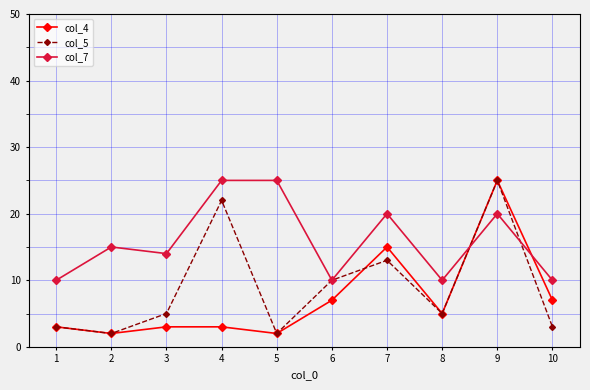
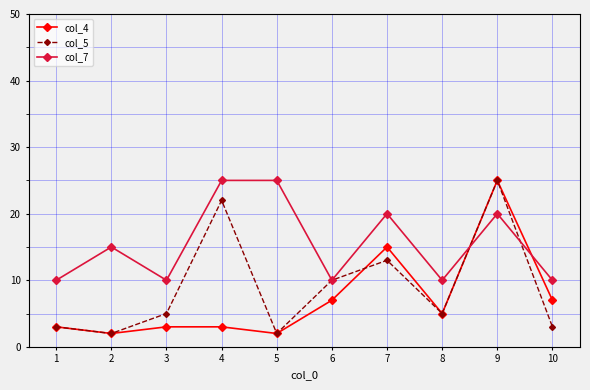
col_7, 3: 14 -> 10
